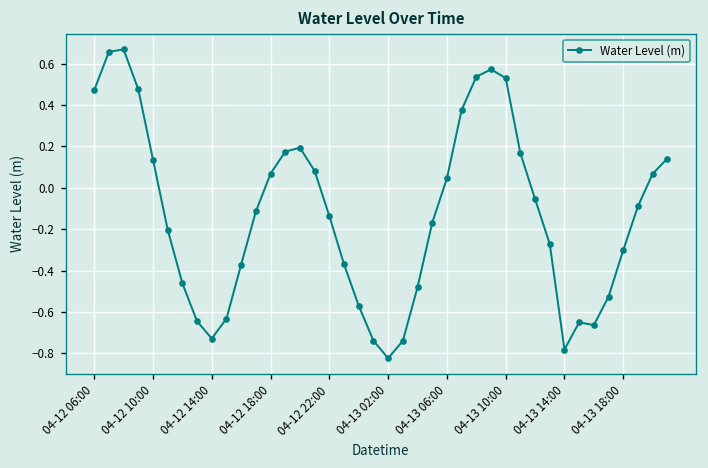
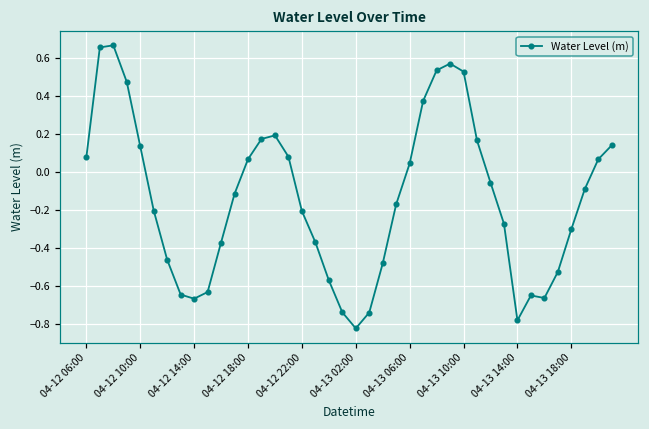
04-12 06:00: 0.47 -> 0.08
04-12 14:00: -0.73 -> -0.67
04-12 22:00: -0.14 -> -0.20
